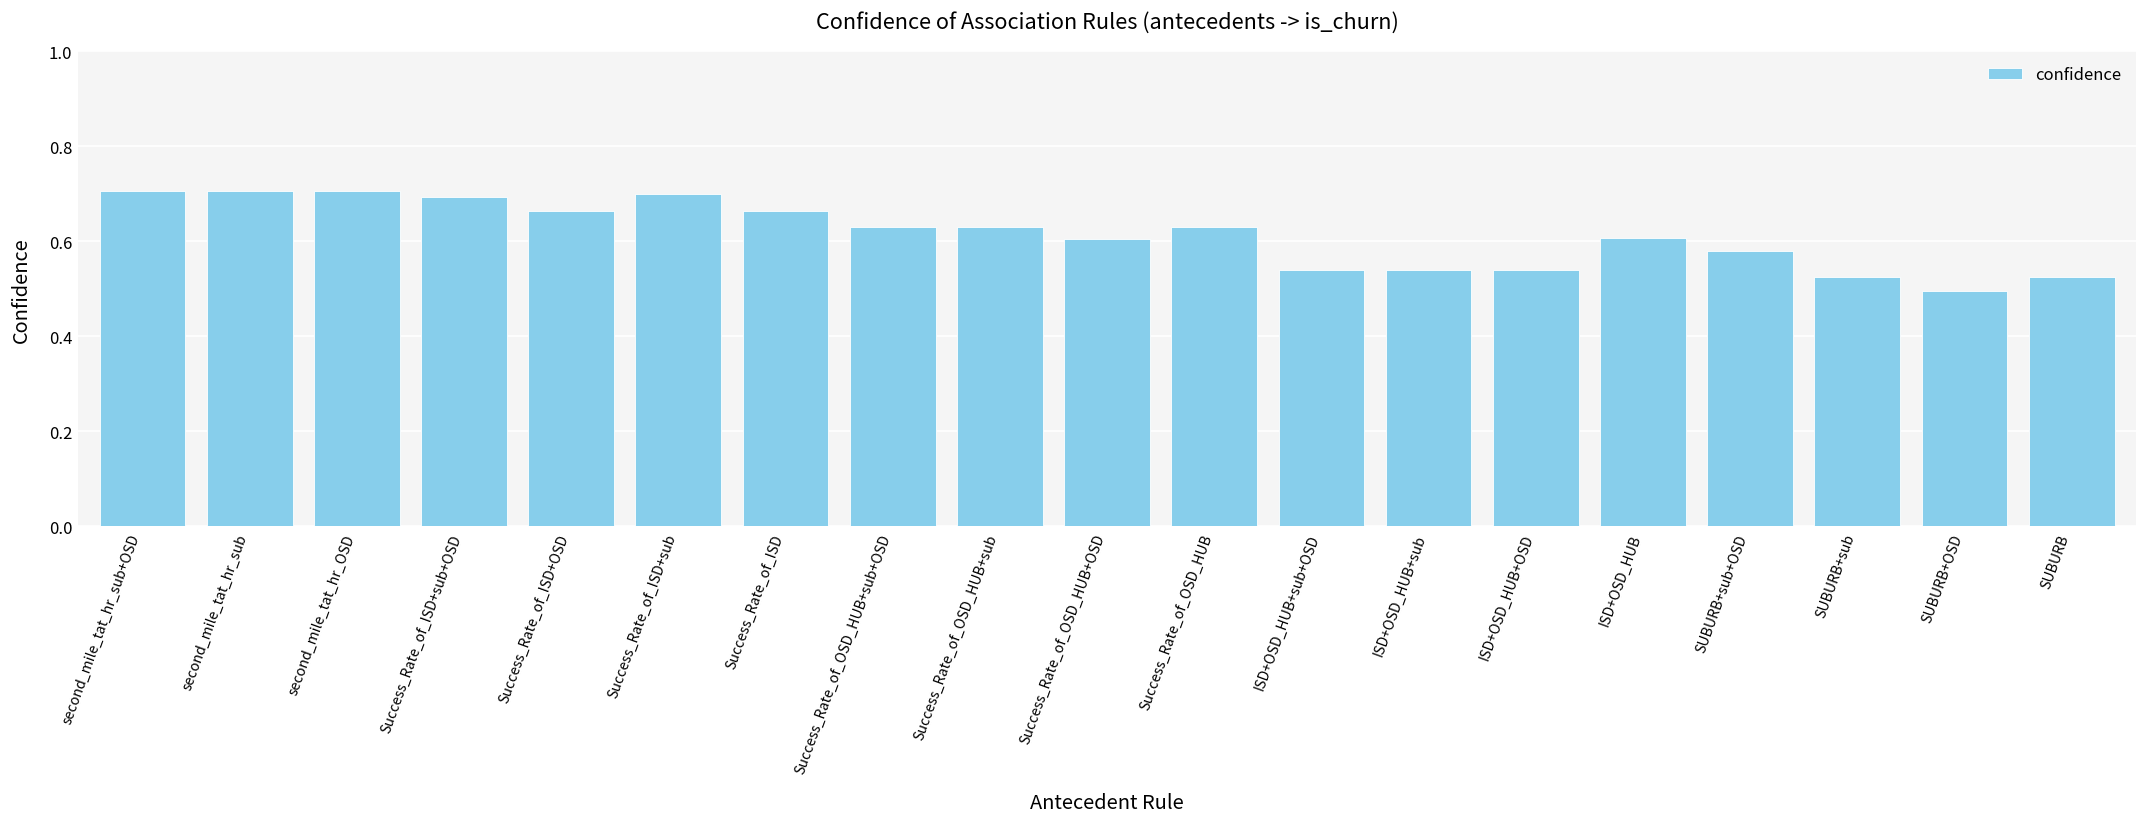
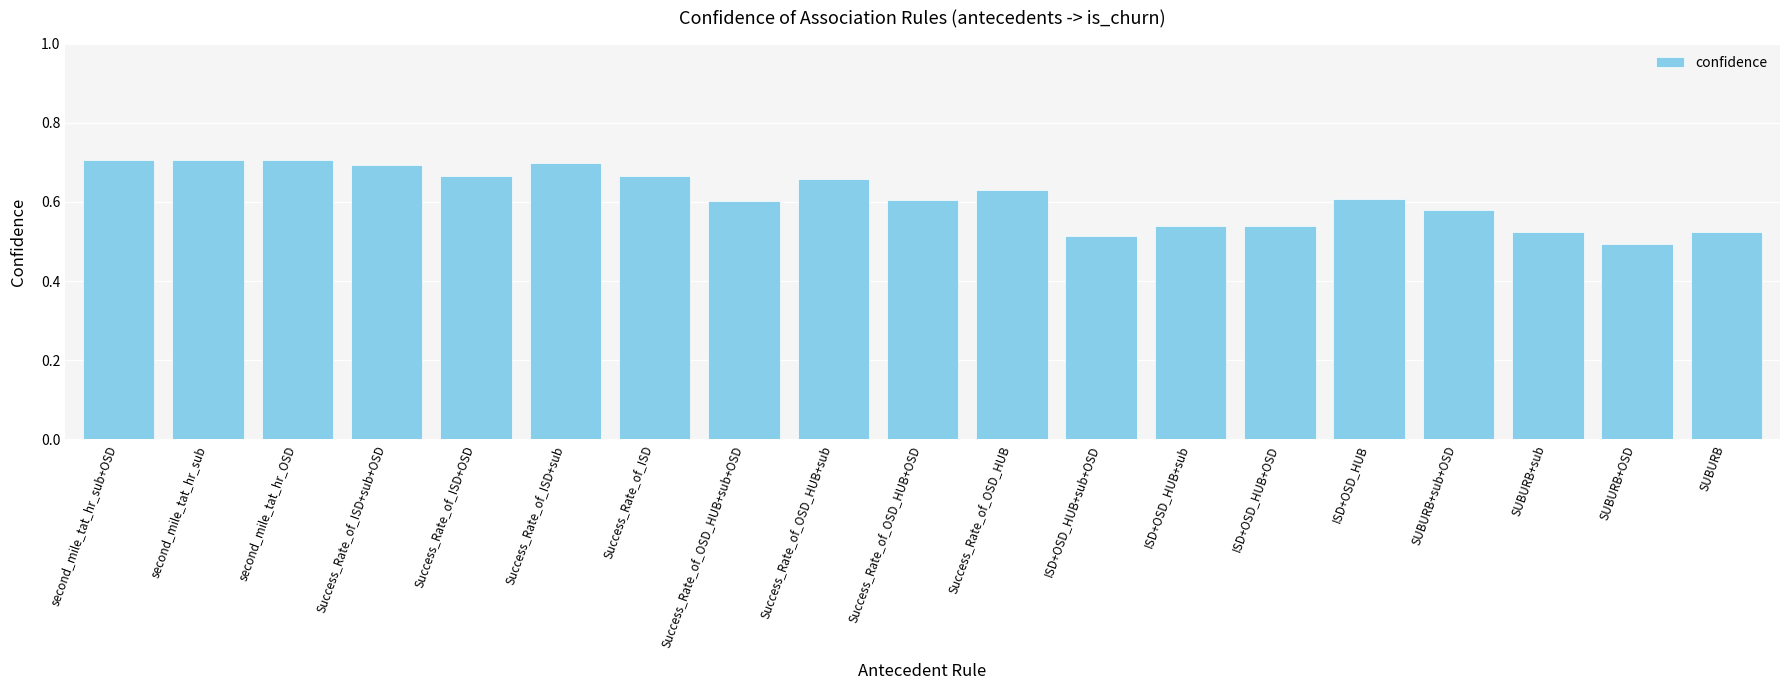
Success_Rate_of_OSD_HUB+sub+OSD: 0.63 -> 0.60
Success_Rate_of_OSD_HUB+sub: 0.63 -> 0.66
ISD+OSD_HUB+sub+OSD: 0.54 -> 0.51
